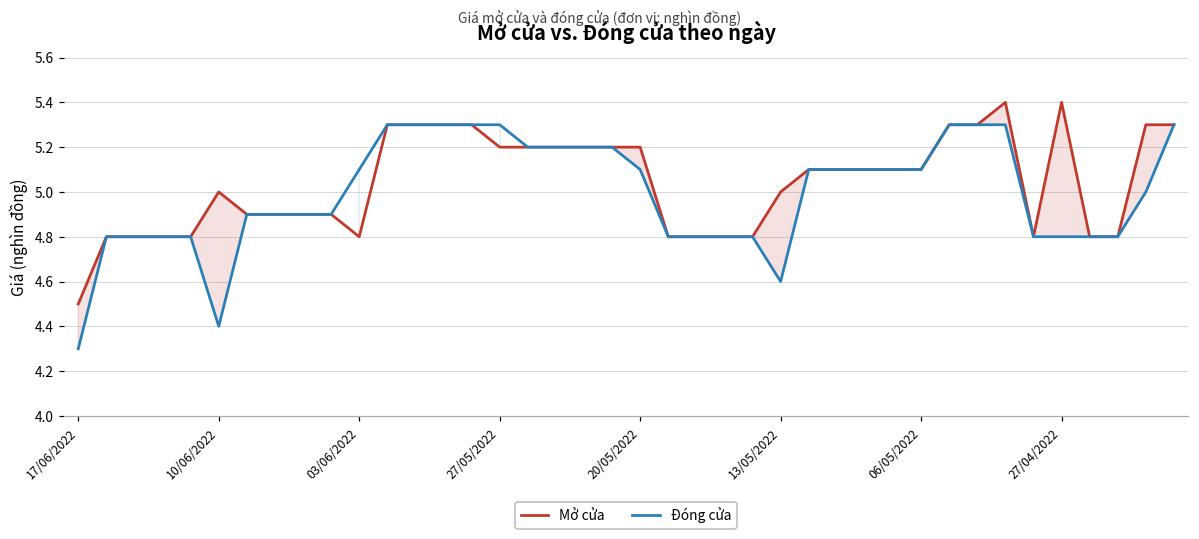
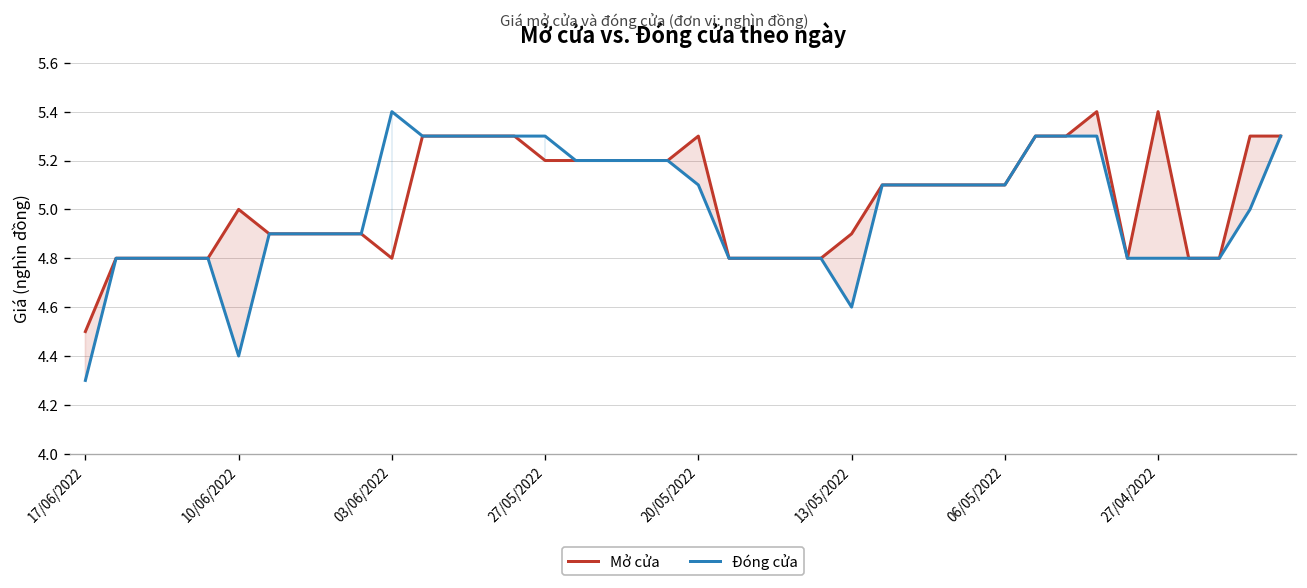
Đóng cửa, 03/06/2022: 5.1 -> 5.4
Mở cửa, 20/05/2022: 5.2 -> 5.3
Mở cửa, 13/05/2022: 5.0 -> 4.9
